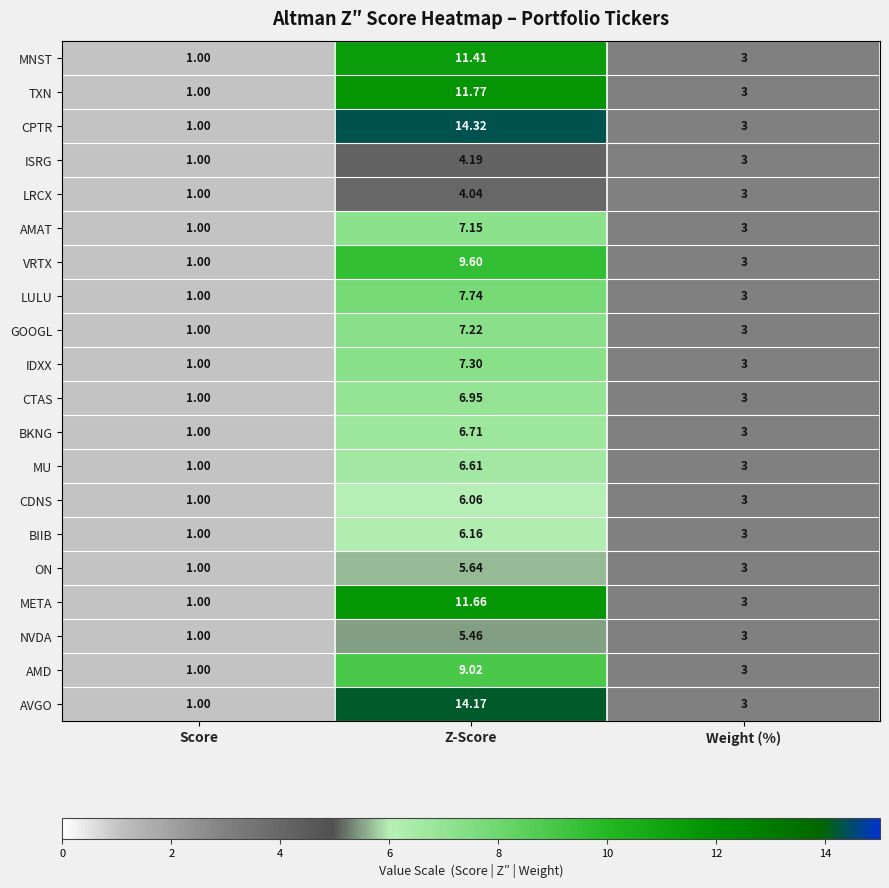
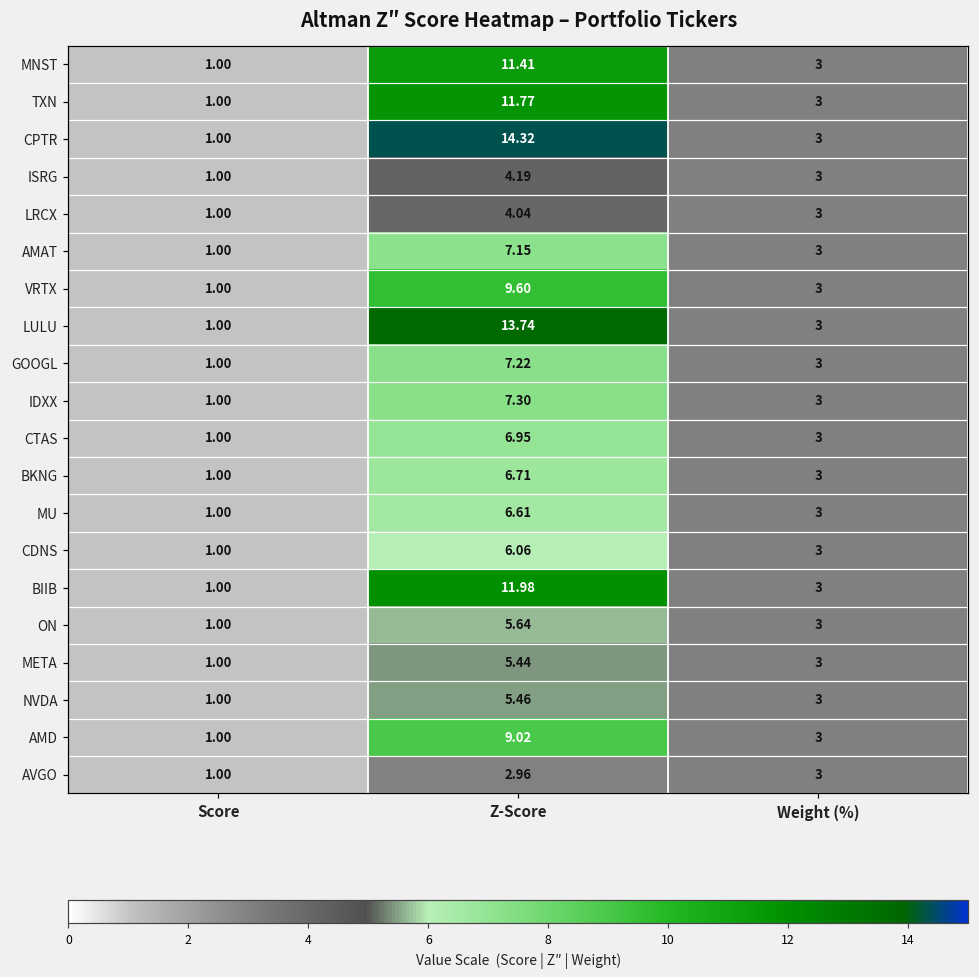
LULU, Z-Score: 7.74 -> 13.74
BIIB, Z-Score: 6.16 -> 11.98
META, Z-Score: 11.66 -> 5.44
AVGO, Z-Score: 14.17 -> 2.96
